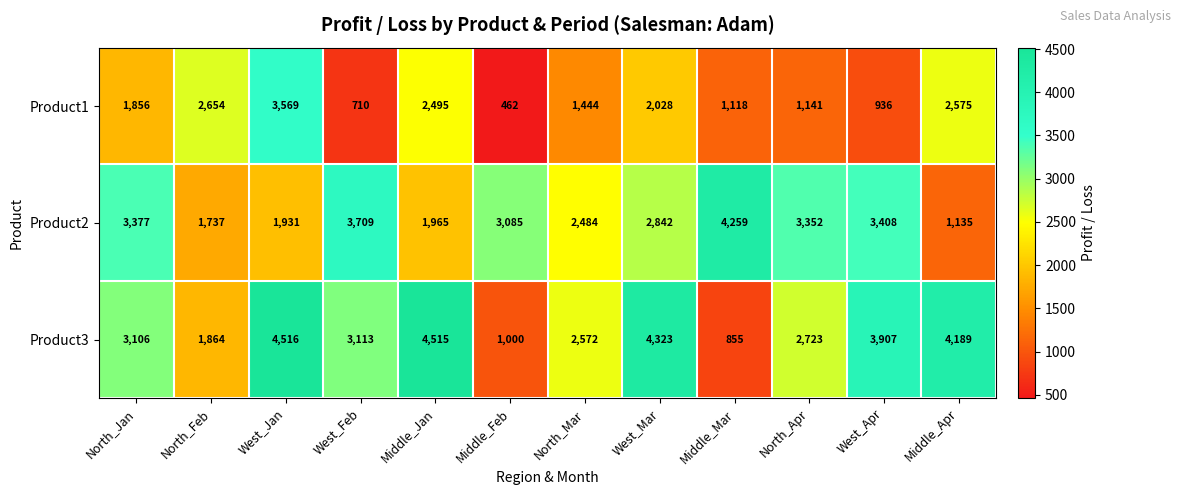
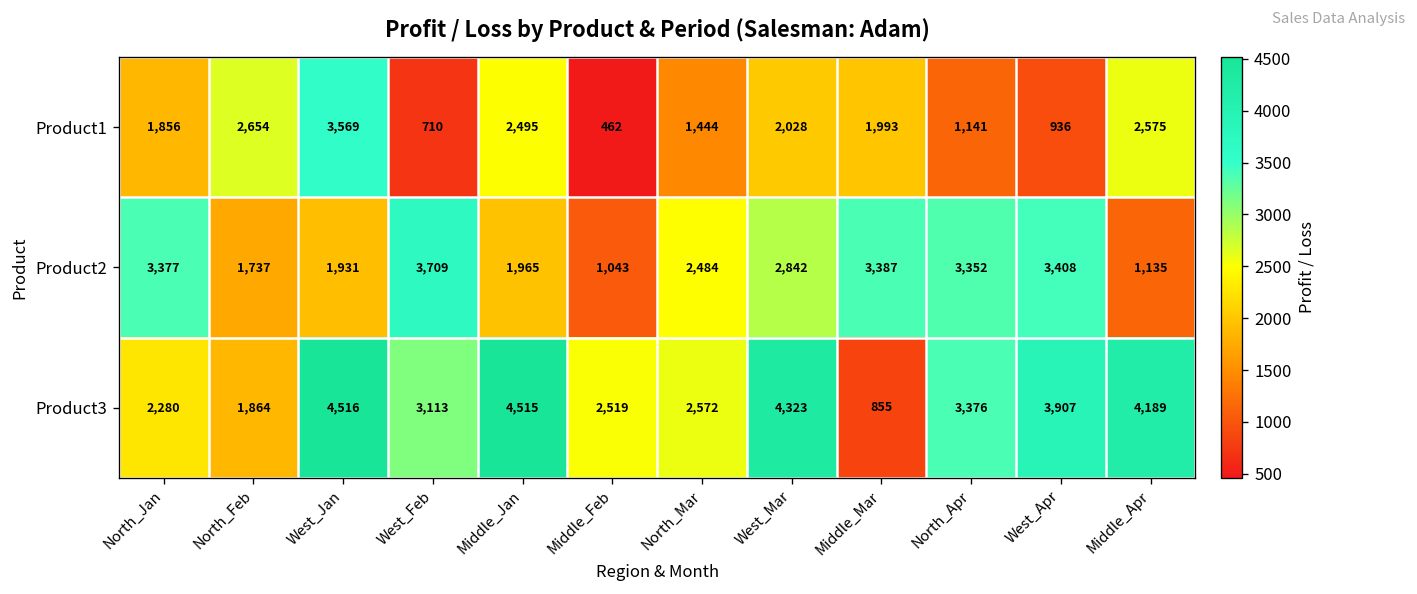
Product1, Middle_Mar: 1,118 -> 1,993
Product2, Middle_Feb: 3,085 -> 1,043
Product2, Middle_Mar: 4,259 -> 3,387
Product3, North_Jan: 3,106 -> 2,280
Product3, Middle_Feb: 1,000 -> 2,519
Product3, North_Apr: 2,723 -> 3,376
